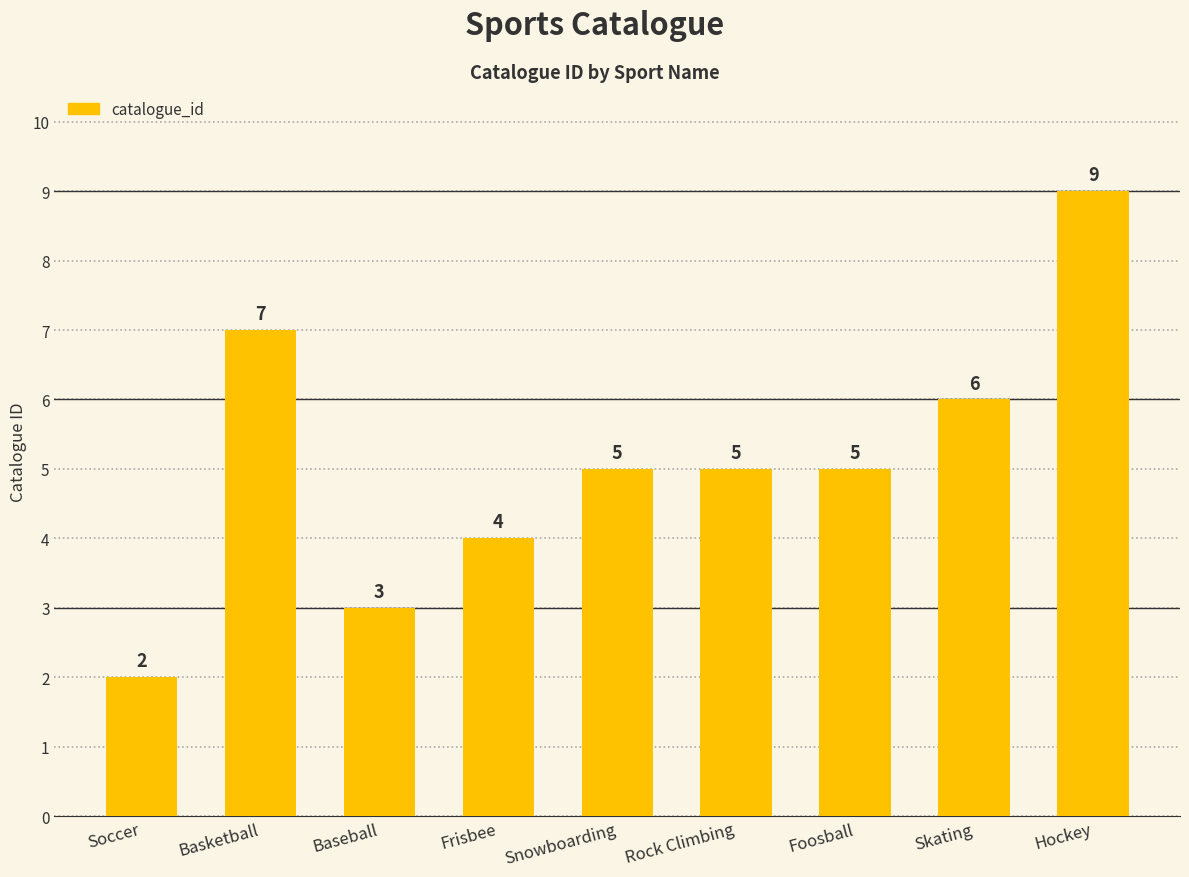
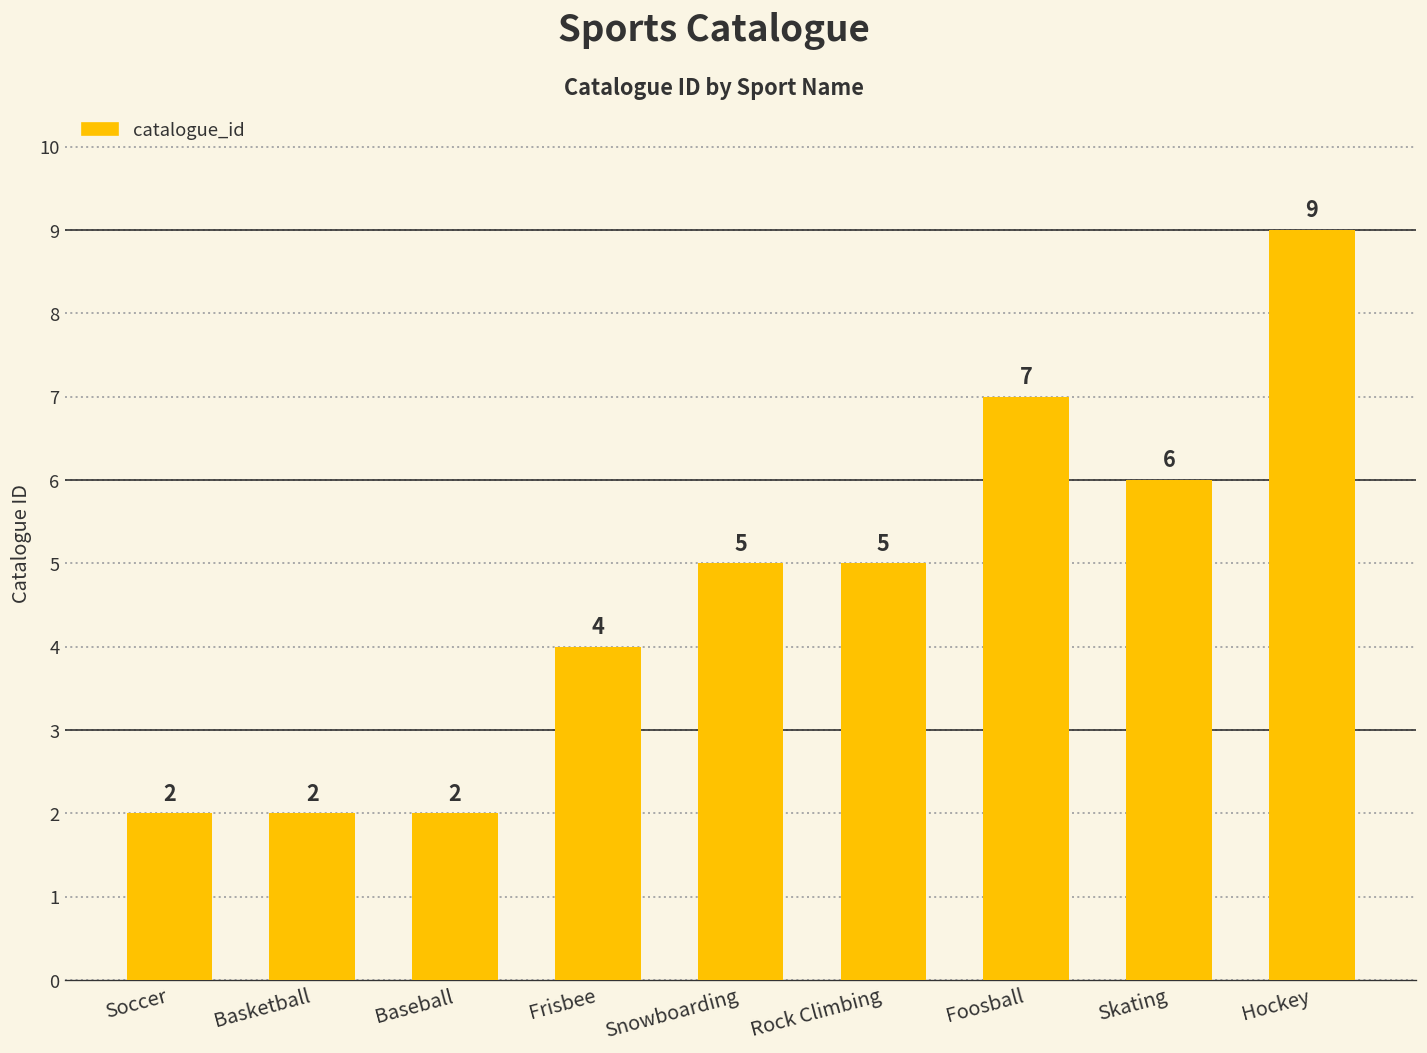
Basketball: 7 -> 2
Baseball: 3 -> 2
Foosball: 5 -> 7
